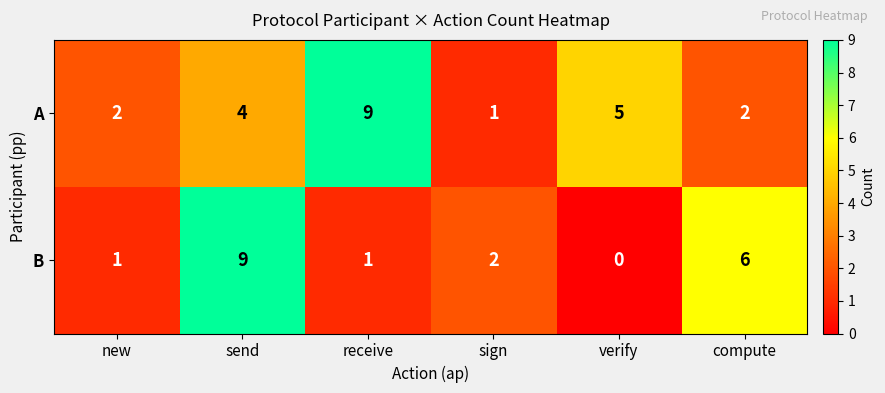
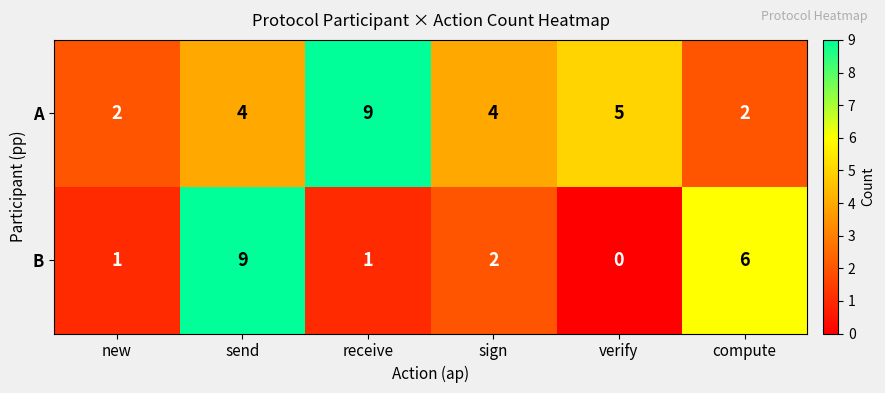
A, sign: 1 -> 4
